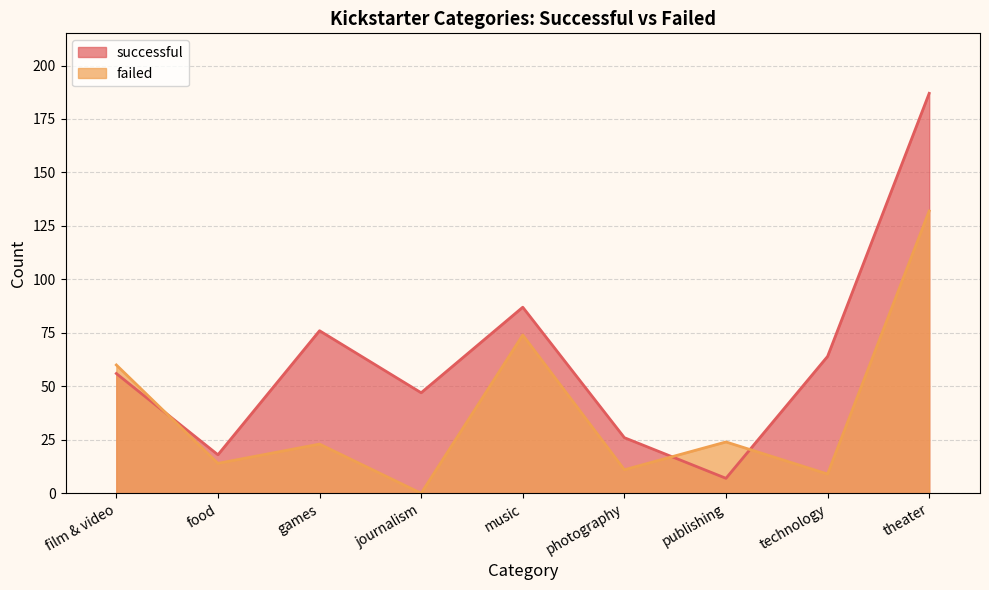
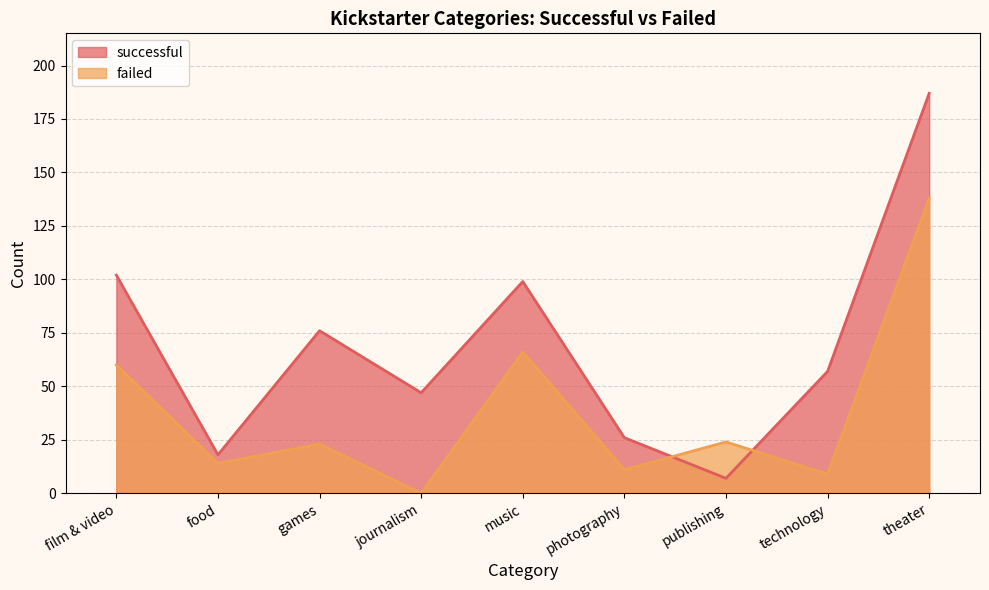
successful, film & video: 56 -> 102
successful, music: 87 -> 99
failed, music: 74 -> 66
successful, technology: 64 -> 57
failed, theater: 132 -> 138
